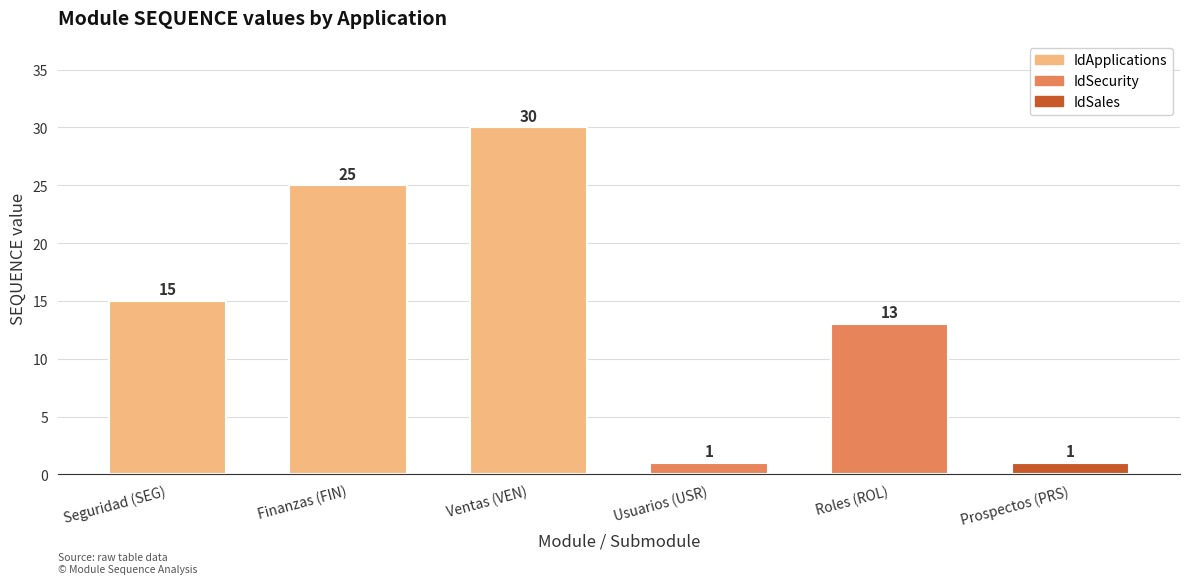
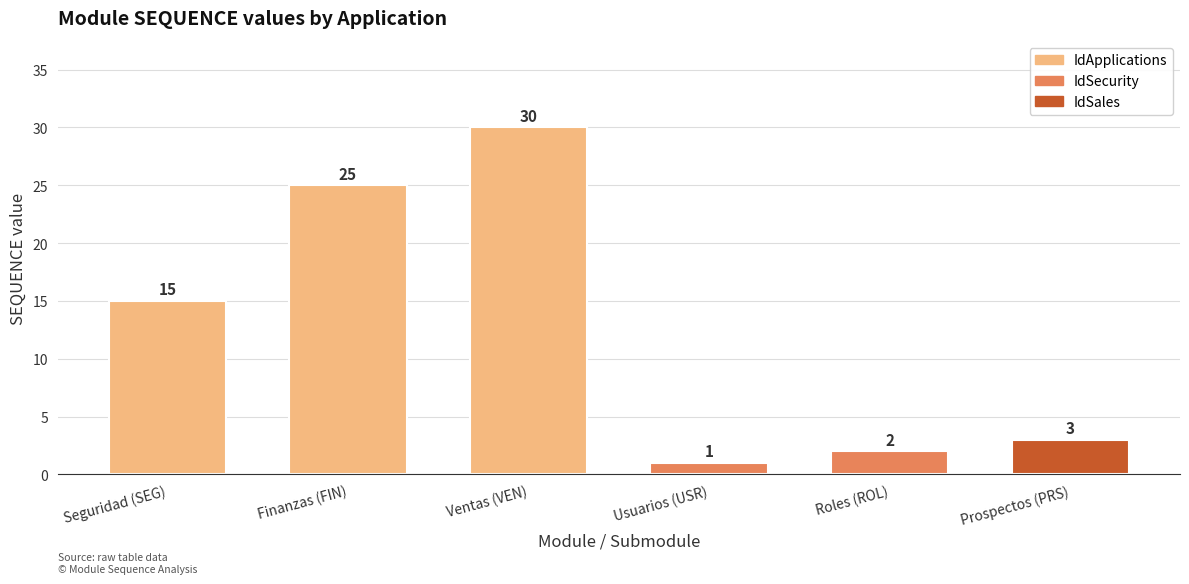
Roles (ROL): 13 -> 2
Prospectos (PRS): 1 -> 3
